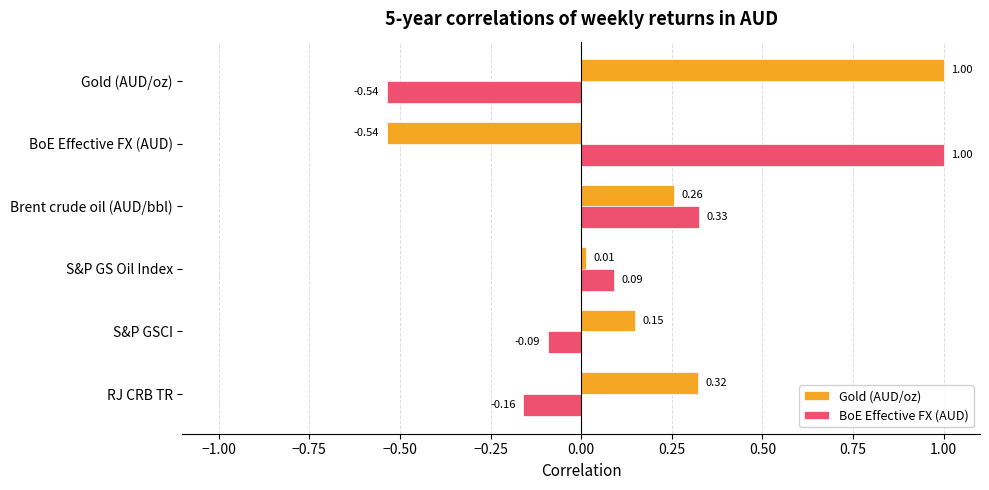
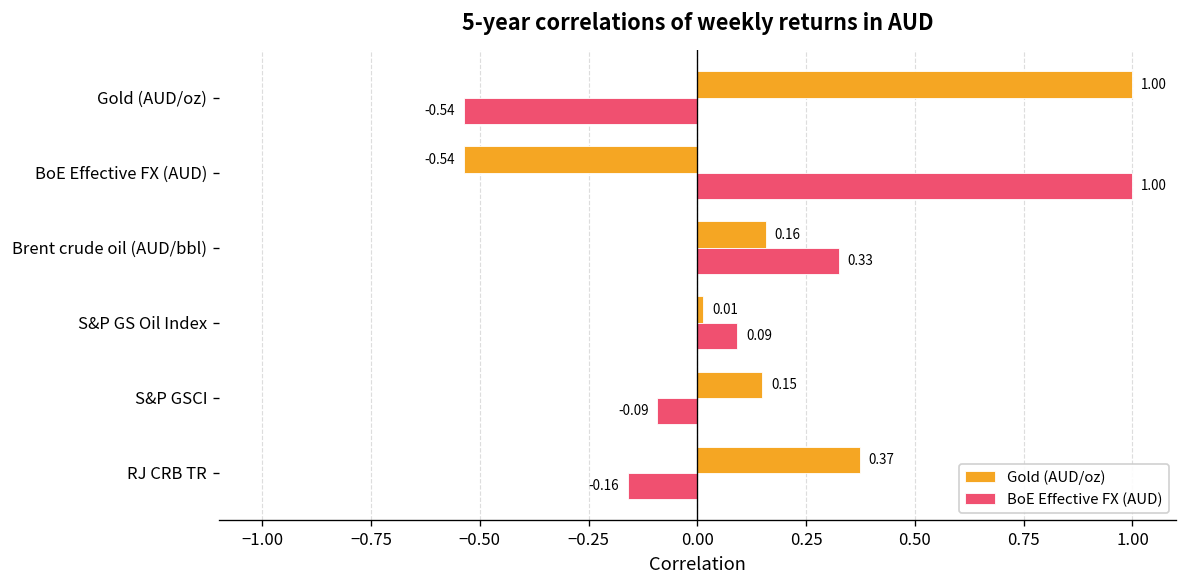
Gold (AUD/oz), Brent crude oil (AUD/bbl): 0.26 -> 0.16
Gold (AUD/oz), RJ CRB TR: 0.32 -> 0.37
